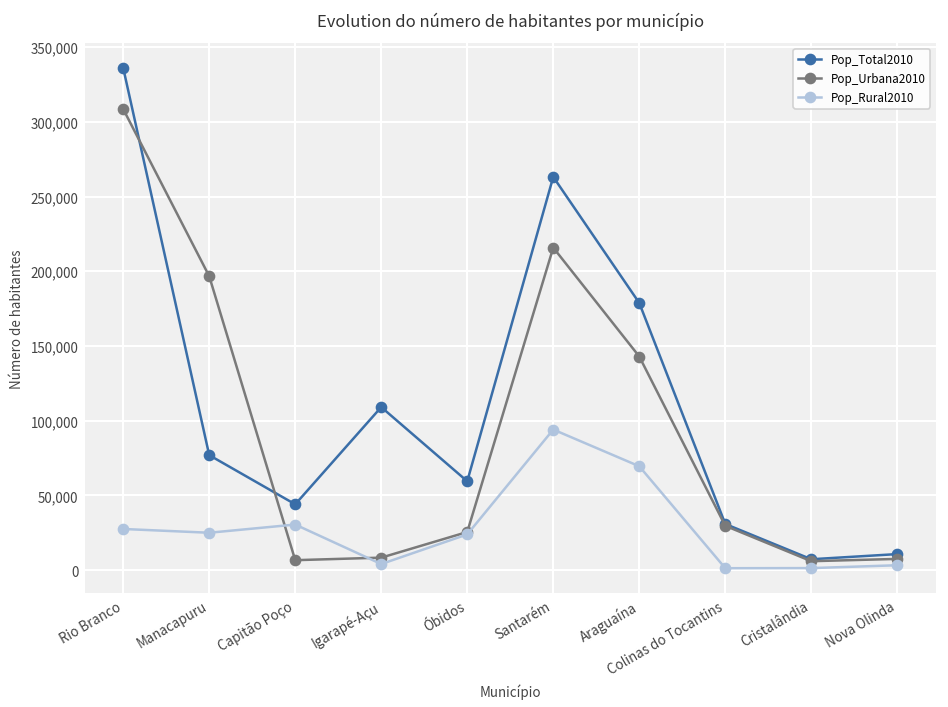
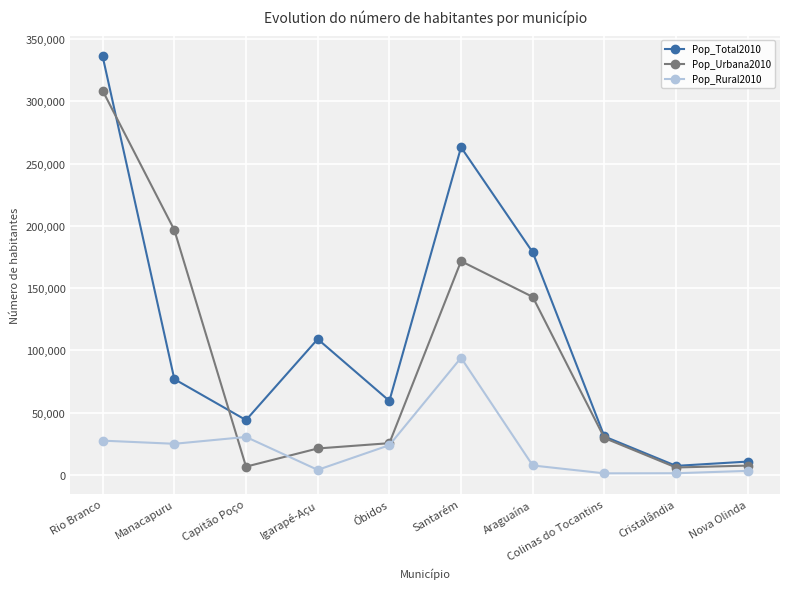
Pop_Urbana2010, Igarapé-Açu: 8,000 -> 21,000
Pop_Urbana2010, Santarém: 216,000 -> 172,000
Pop_Rural2010, Araguaína: 69,000 -> 8,000
